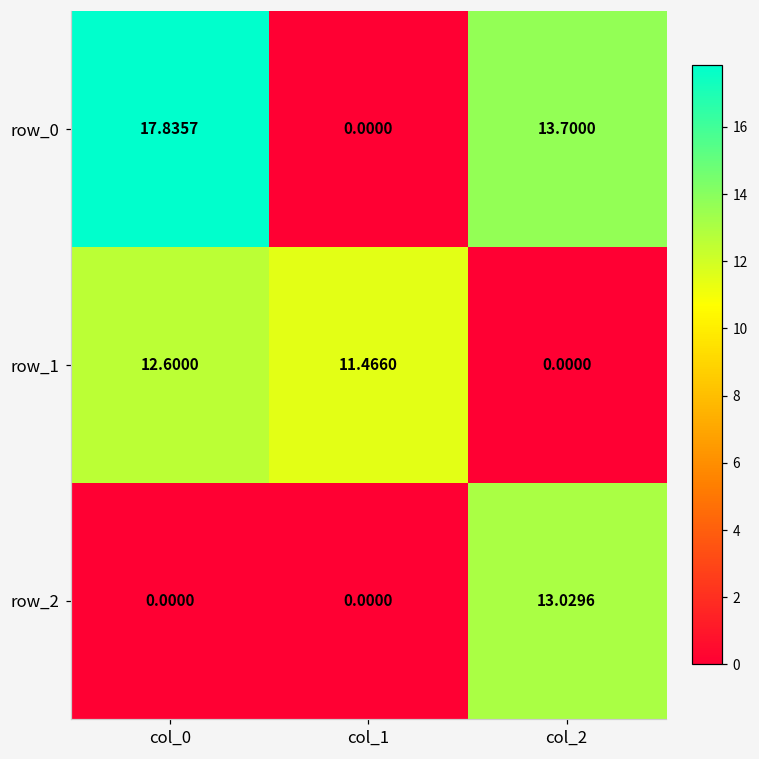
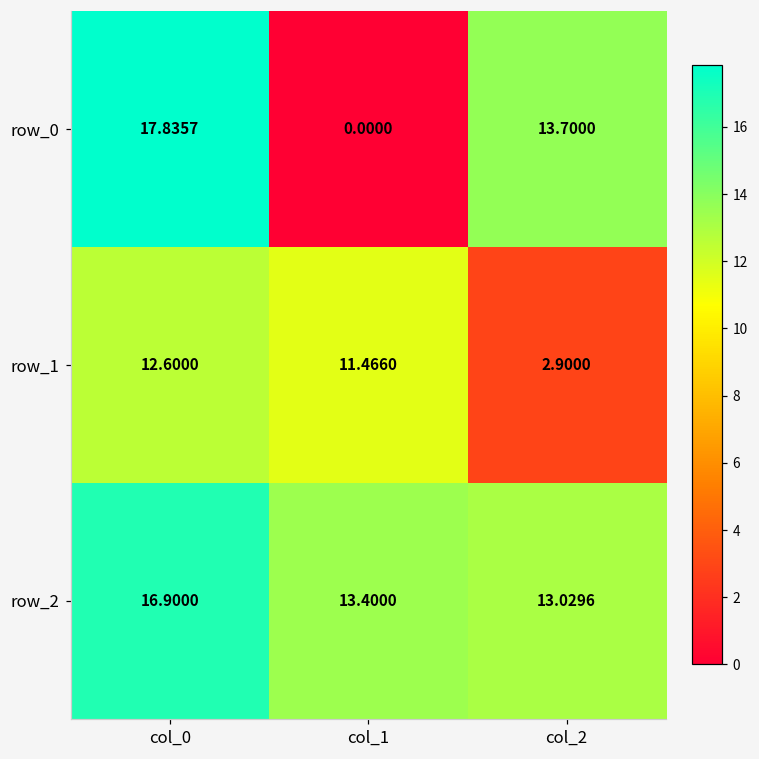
row_1, col_2: 0.0000 -> 2.9000
row_2, col_0: 0.0000 -> 16.9000
row_2, col_1: 0.0000 -> 13.4000
